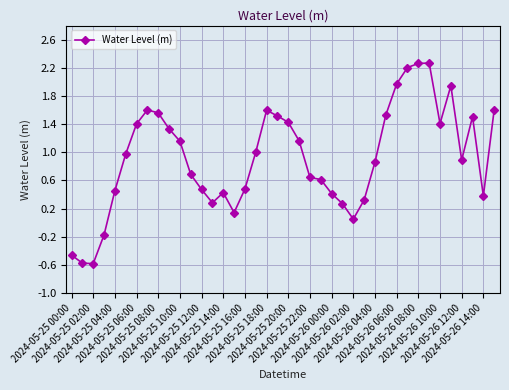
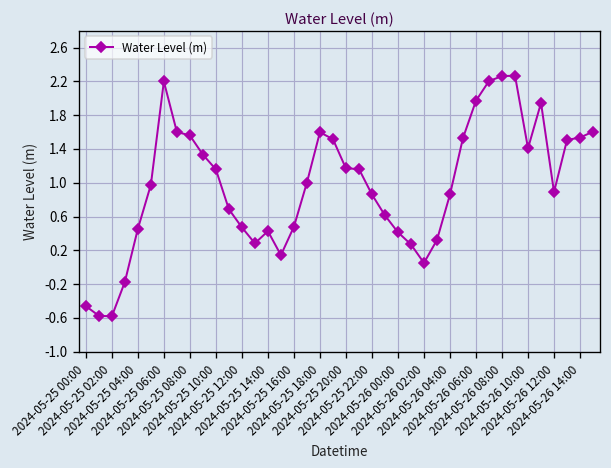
2024-05-25 06:00: 1.4 -> 2.2
2024-05-25 20:00: 1.4 -> 1.2
2024-05-25 22:00: 0.6 -> 0.9
2024-05-26 14:00: 0.4 -> 1.5
